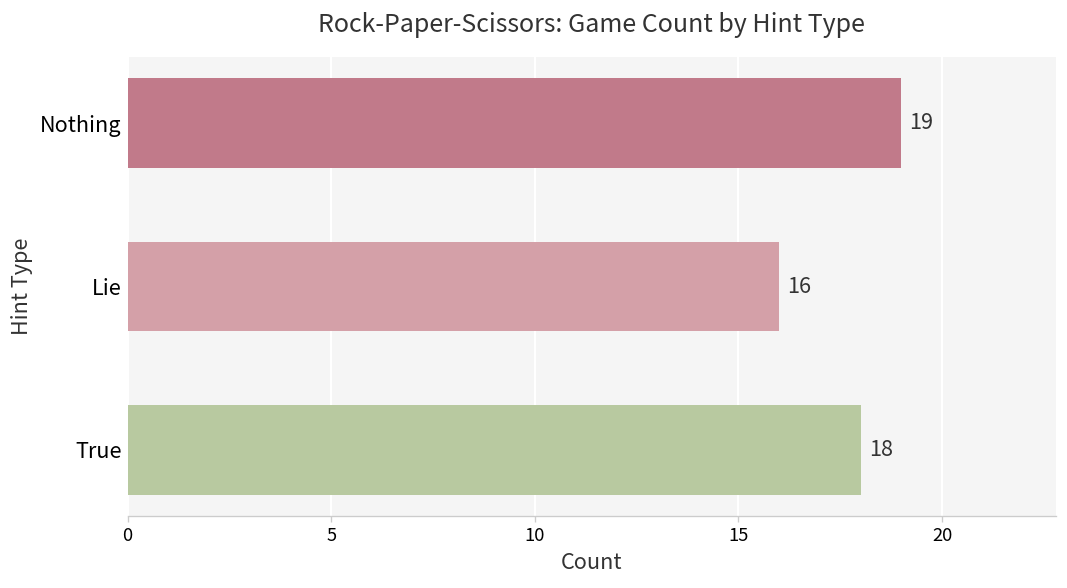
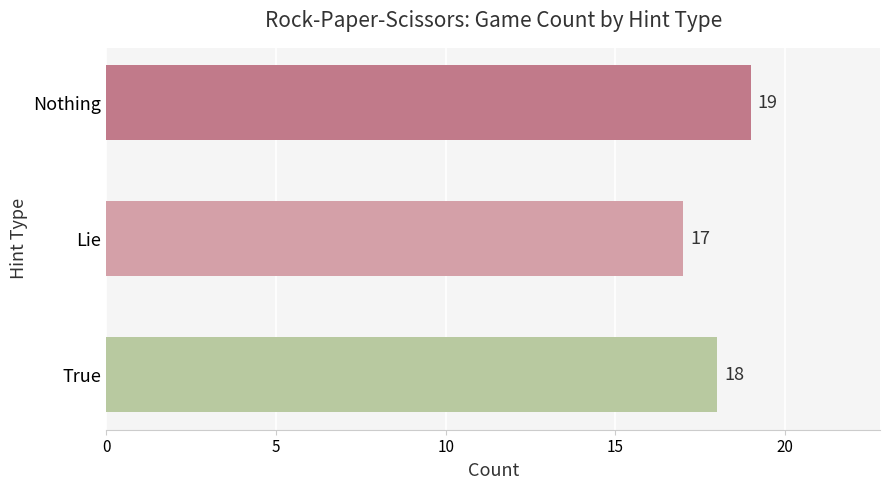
Lie: 16 -> 17
